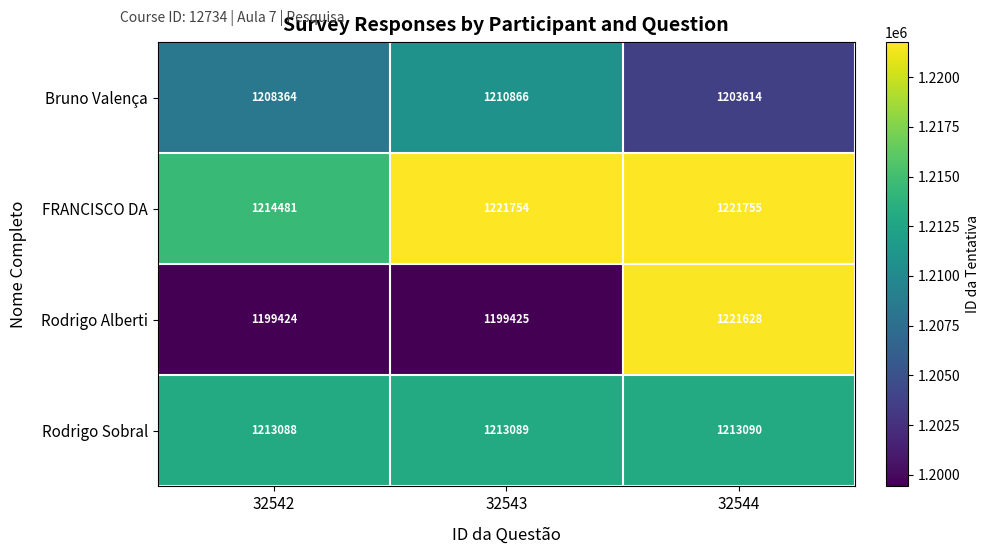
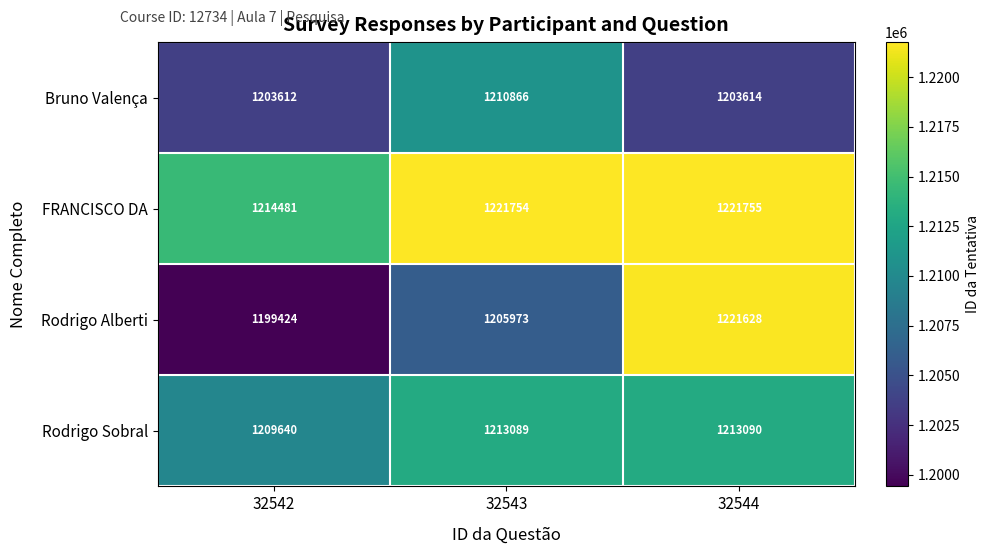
Bruno Valença, 32542: 1208364 -> 1203612
Rodrigo Alberti, 32543: 1199425 -> 1205973
Rodrigo Sobral, 32542: 1213088 -> 1209640
